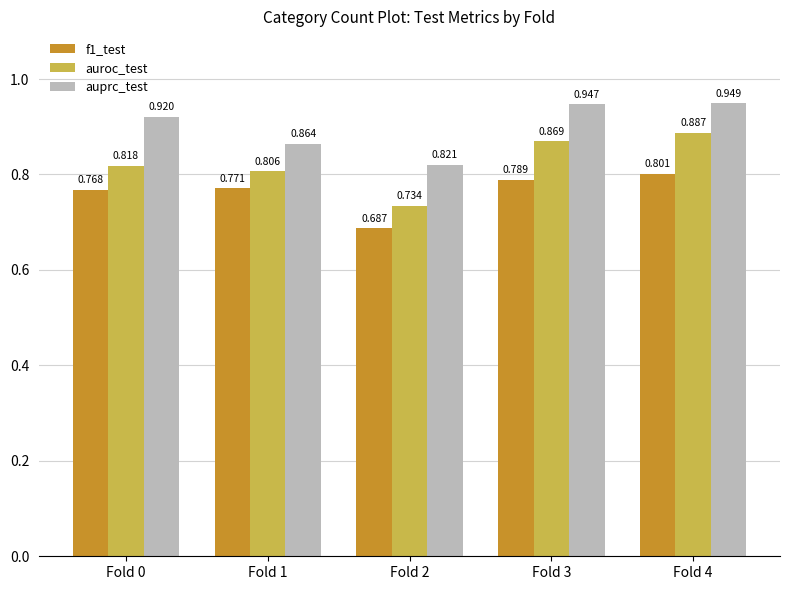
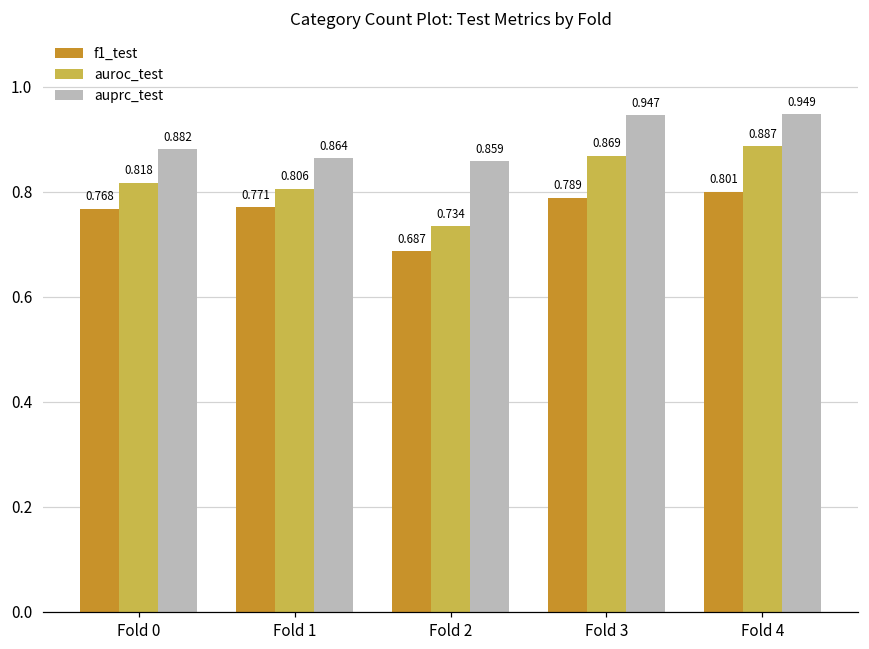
auprc_test, Fold 0: 0.920 -> 0.882
auprc_test, Fold 2: 0.821 -> 0.859
